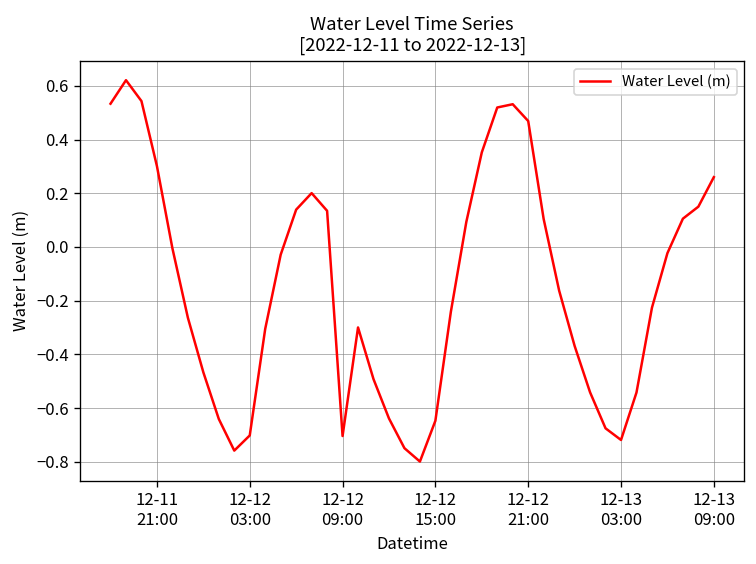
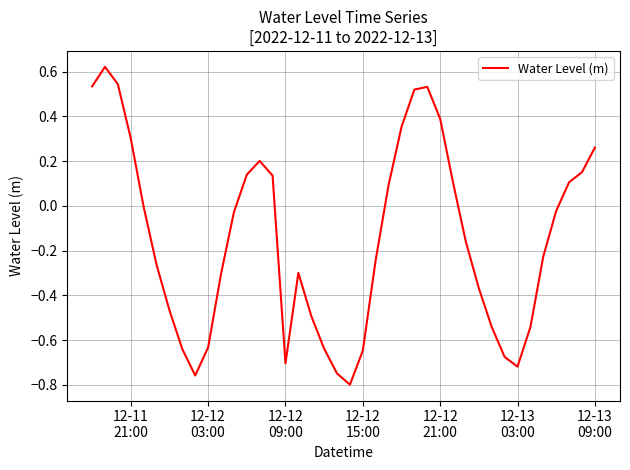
12-12 03:00: -0.70 -> -0.63
12-12 21:00: 0.47 -> 0.39
